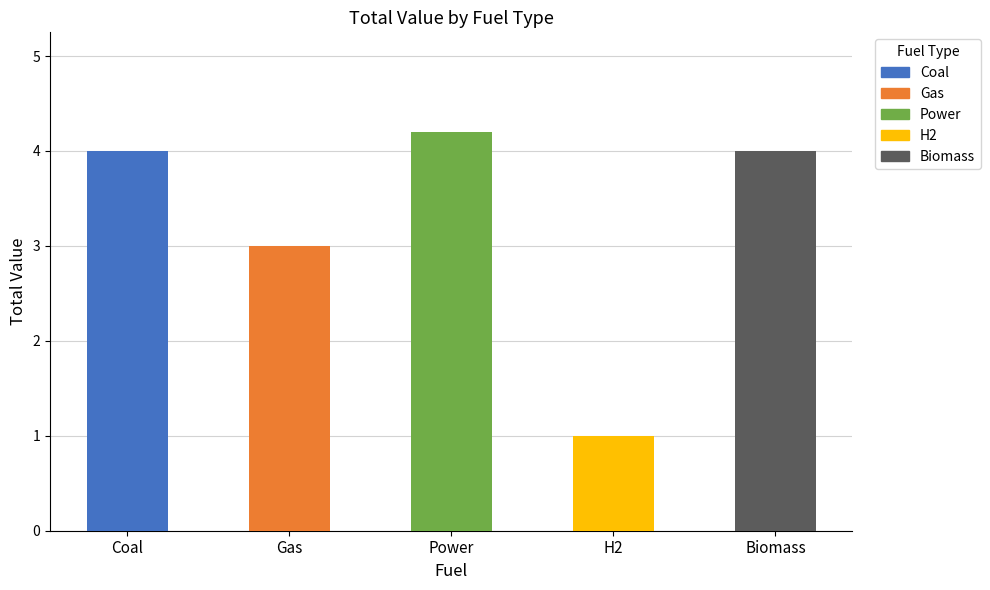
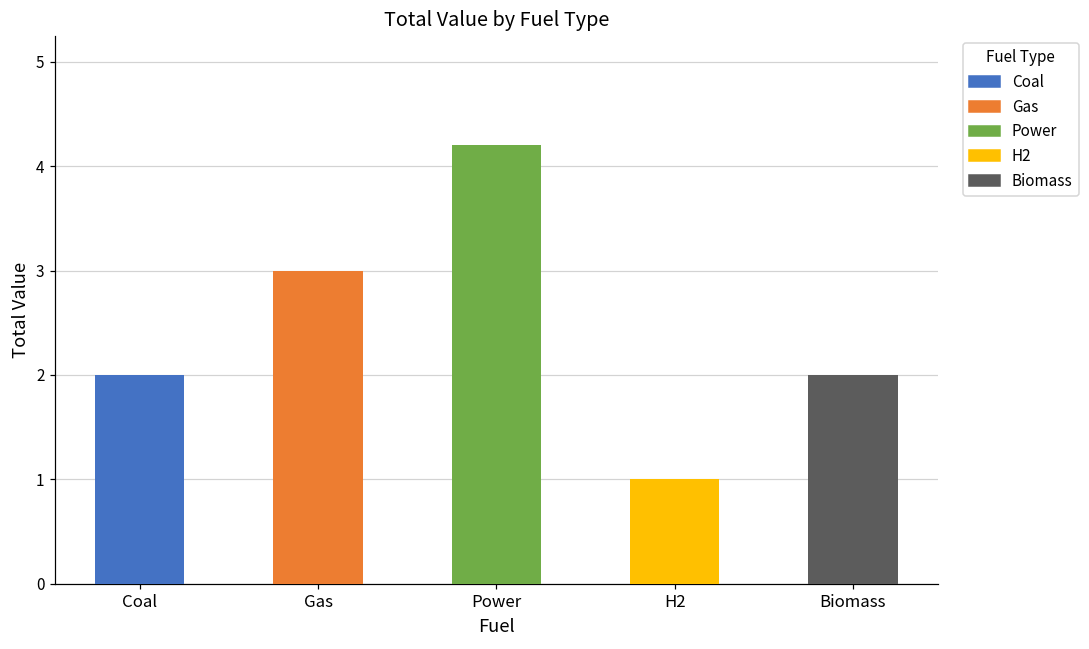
Coal: 4 -> 2
Biomass: 4 -> 2
